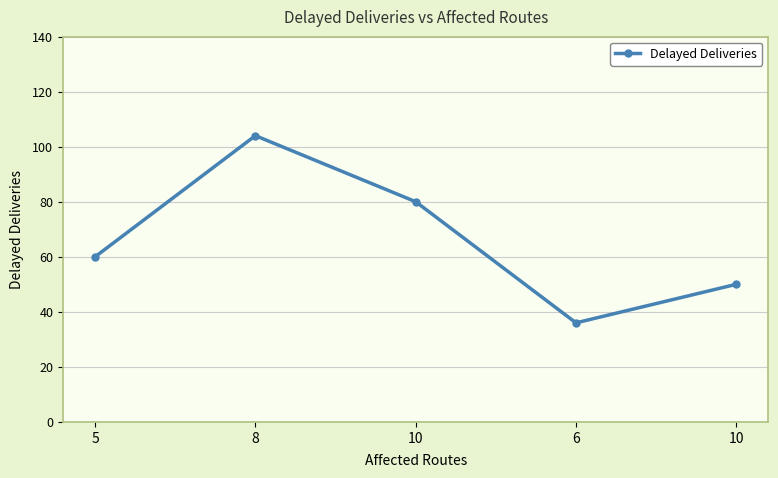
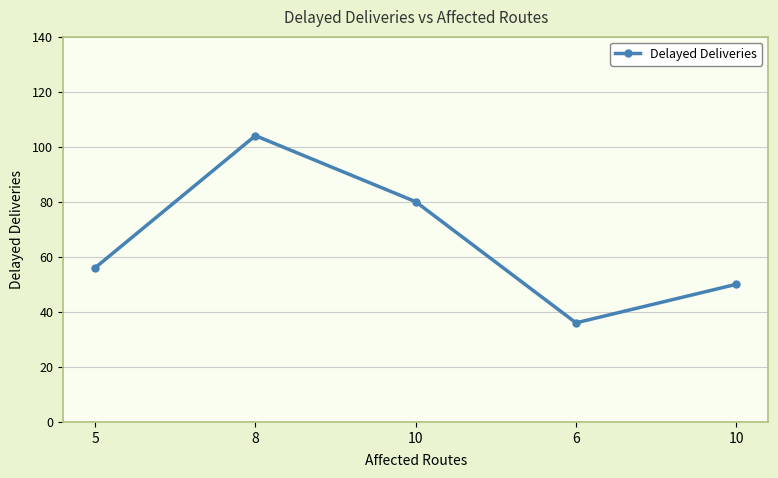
5: 60 -> 56
